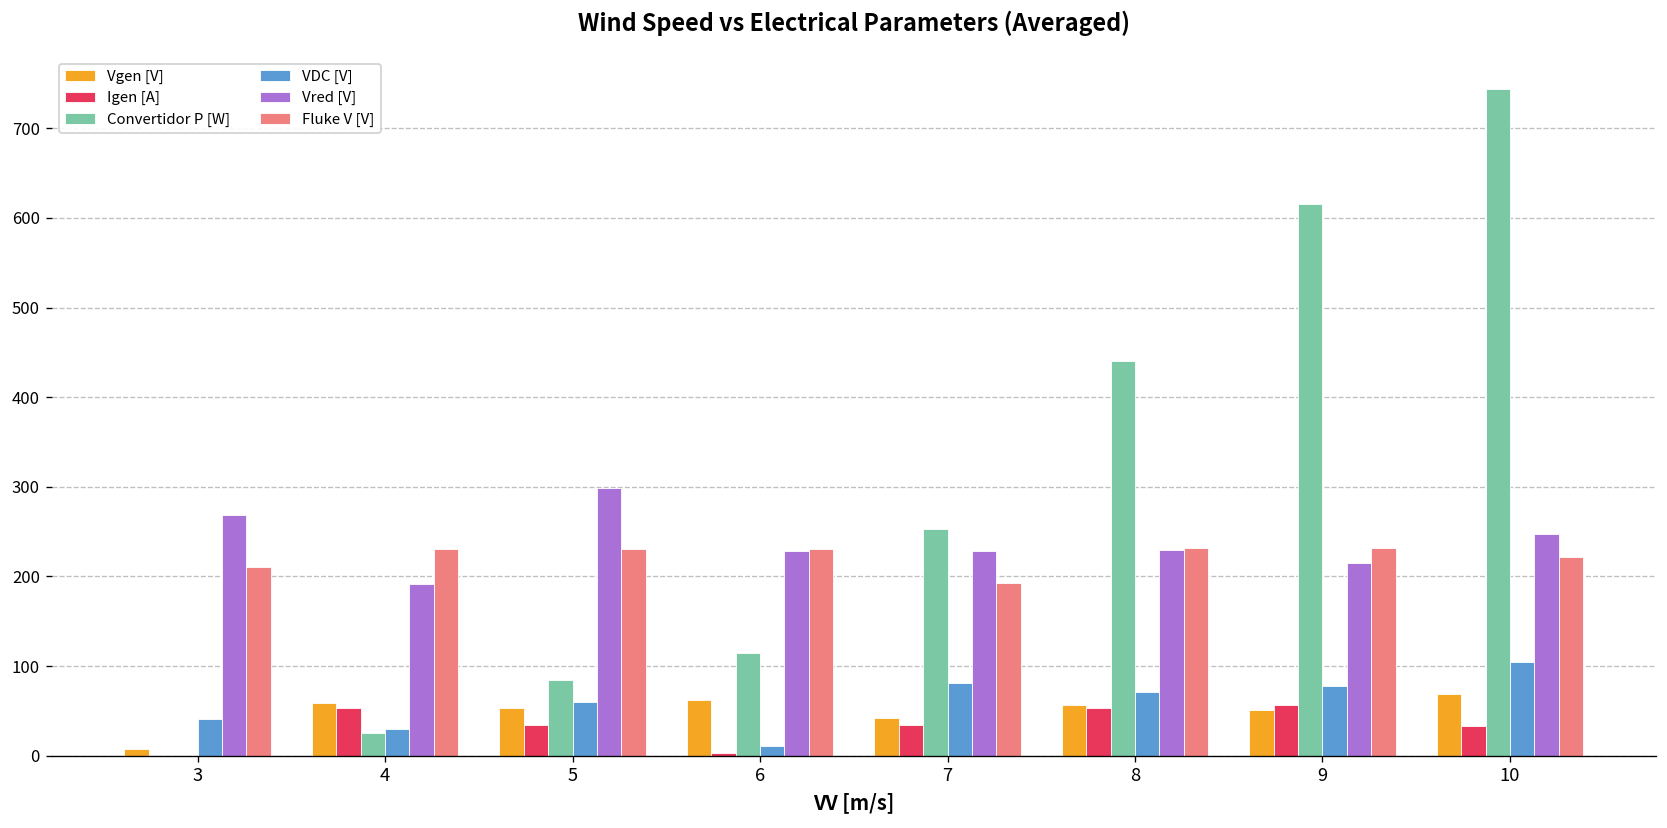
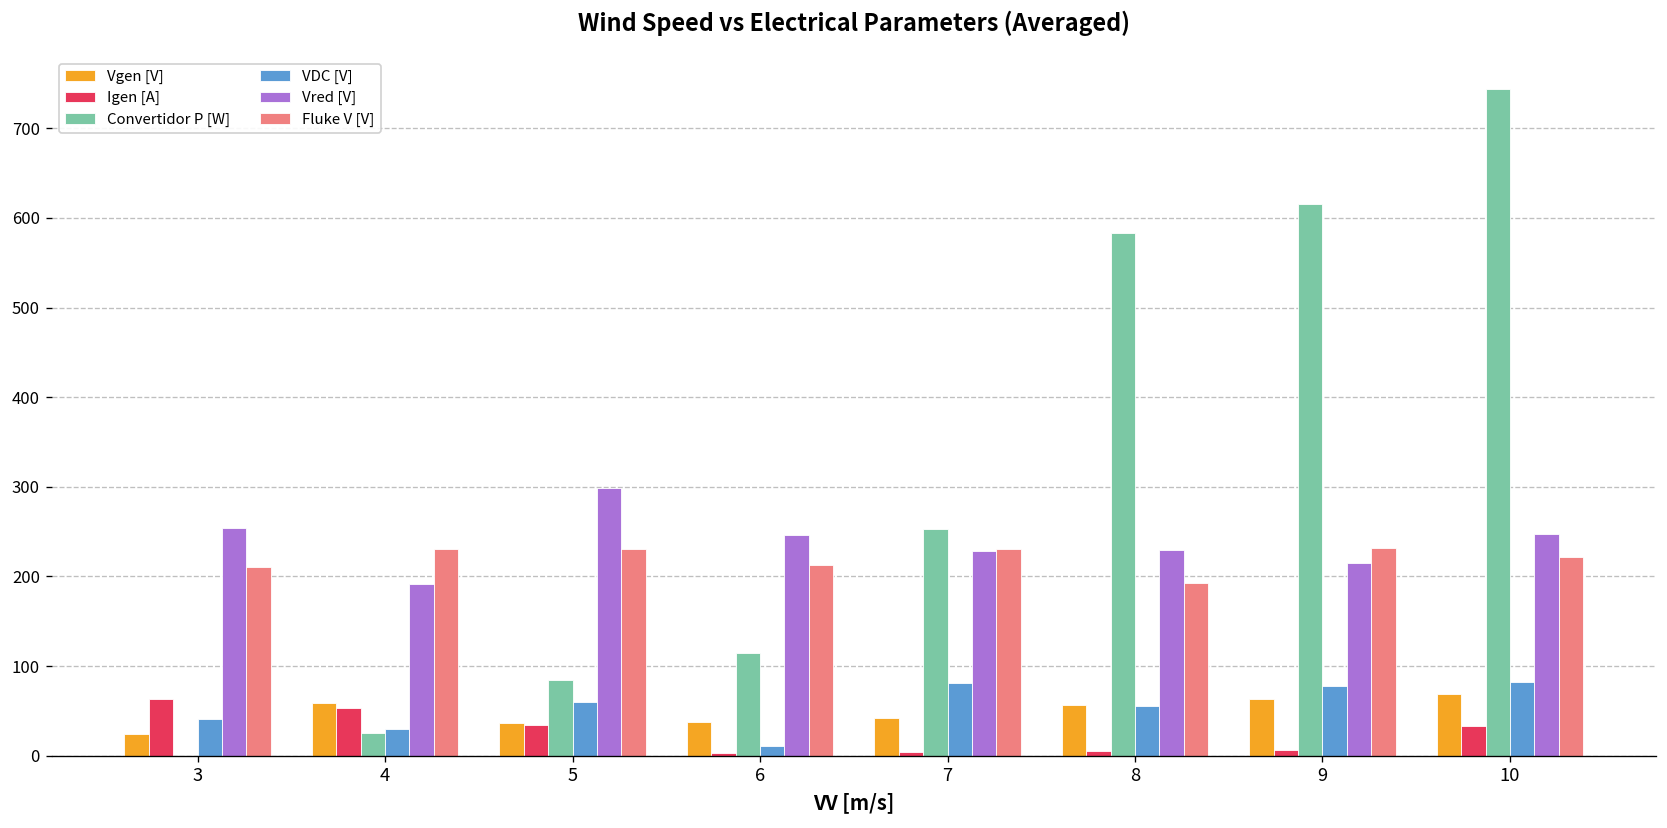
Vgen [V], 3: 10 -> 20
Igen [A], 3: 0 -> 60
Vred [V], 3: 270 -> 250
Vgen [V], 5: 50 -> 40
Vgen [V], 6: 60 -> 40
Vred [V], 6: 230 -> 250
Fluke V [V], 6: 230 -> 210
Igen [A], 7: 30 -> 0
Fluke V [V], 7: 190 -> 230
Igen [A], 8: 50 -> 10
Convertidor P [W], 8: 440 -> 580
VDC [V], 8: 70 -> 60
Fluke V [V], 8: 230 -> 190
Vgen [V], 9: 50 -> 60
Igen [A], 9: 60 -> 10
VDC [V], 10: 110 -> 80
